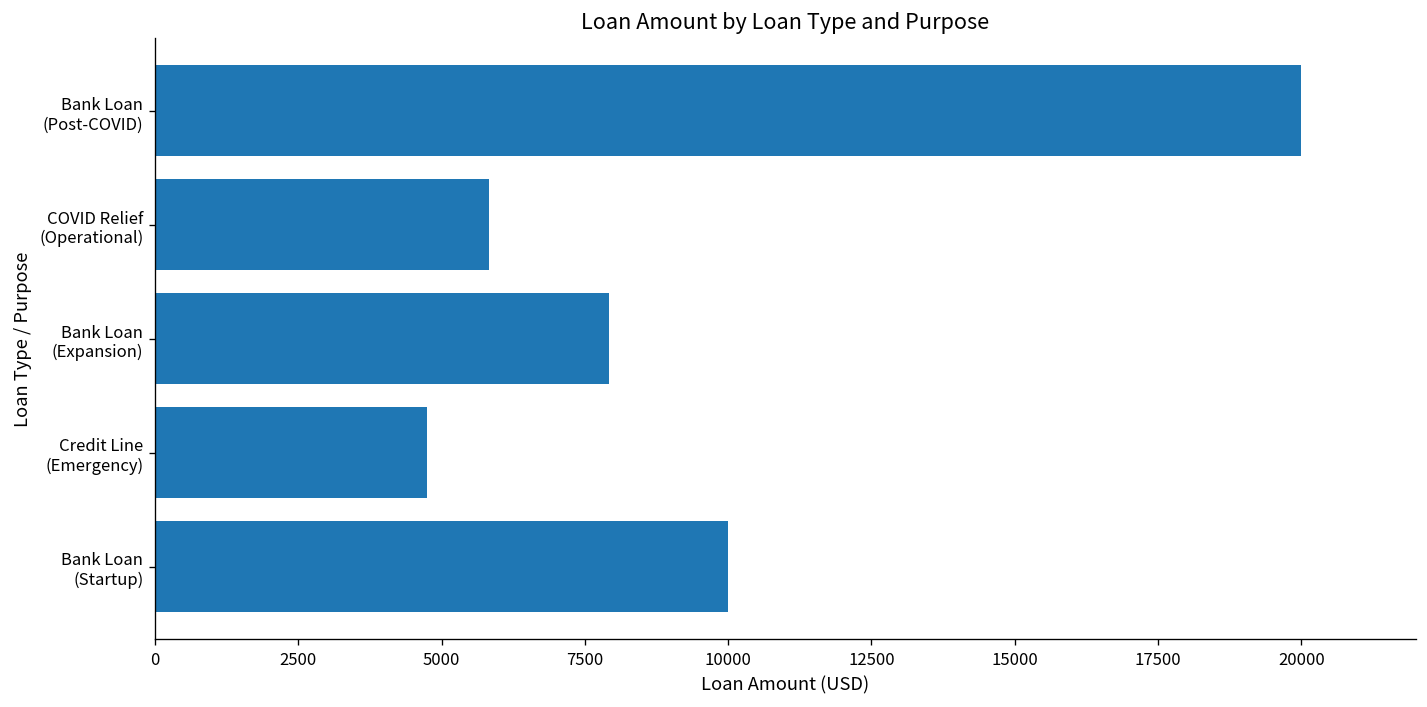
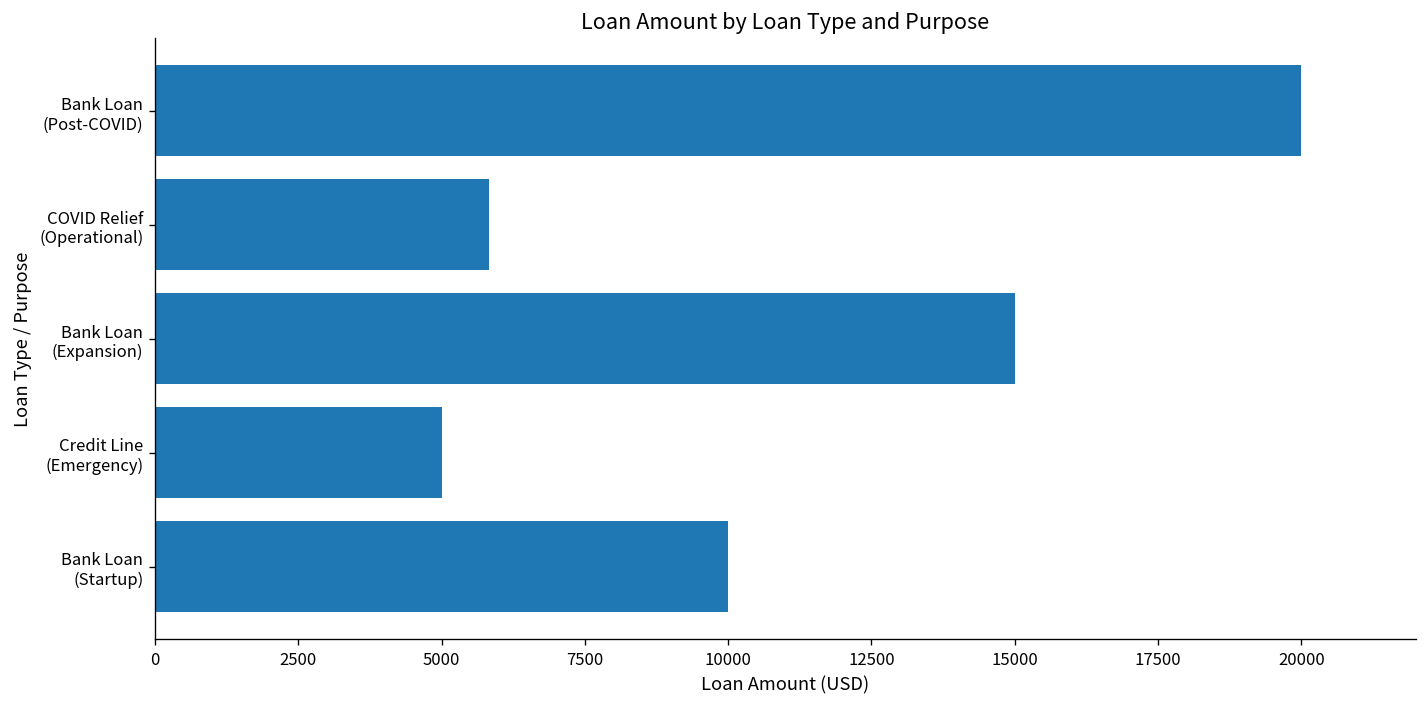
Bank Loan (Expansion): 7900 -> 15000
Credit Line (Emergency): 4800 -> 5000
